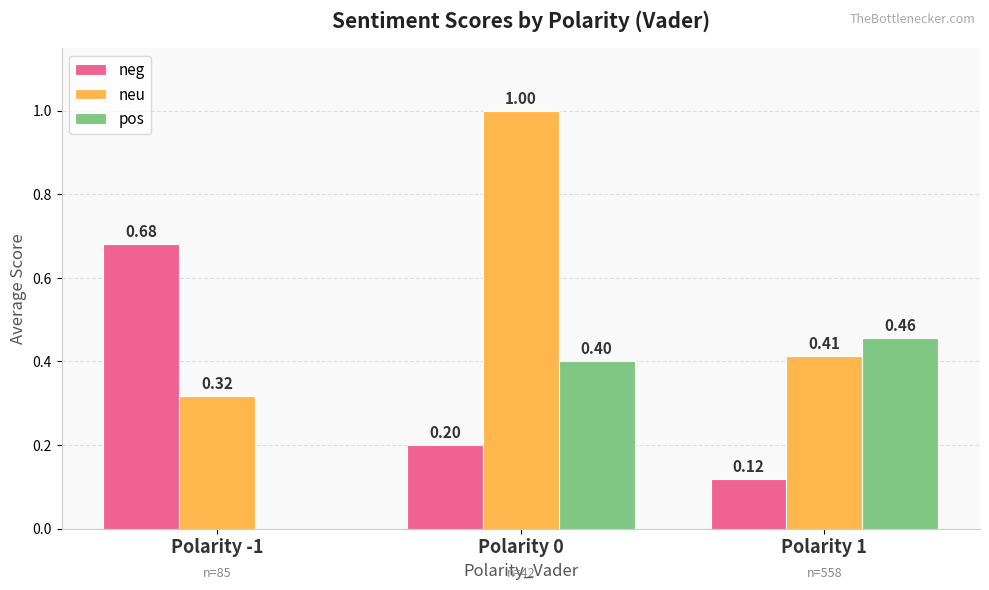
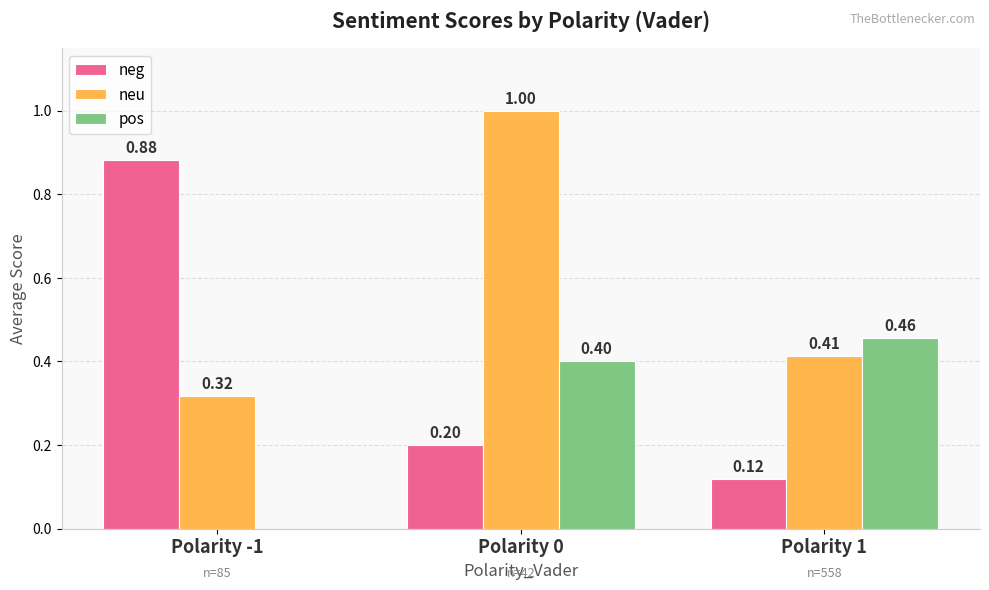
neg, Polarity -1: 0.68 -> 0.88
